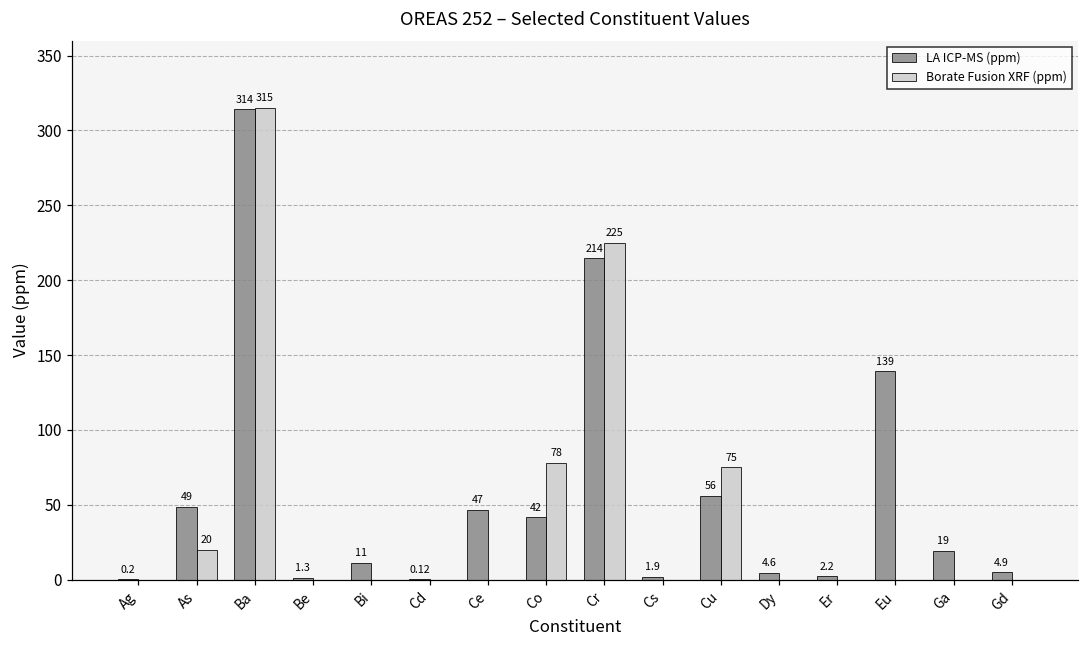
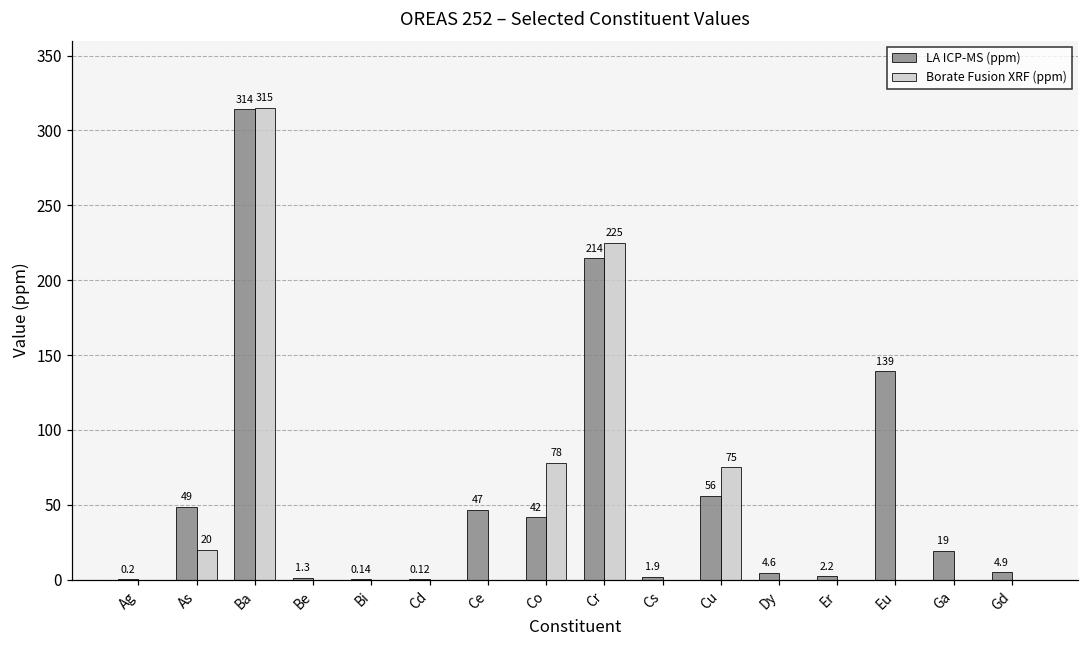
LA ICP-MS (ppm), Bi: 11 -> 0.14
